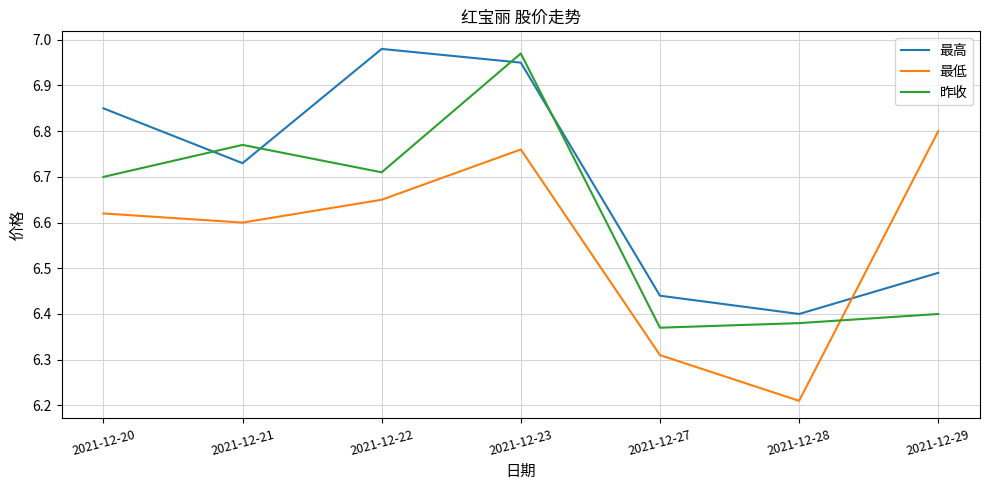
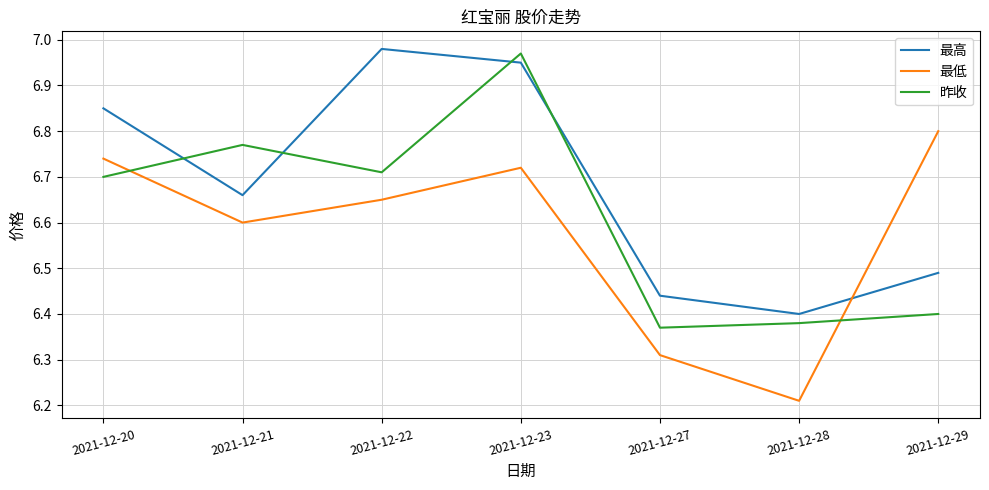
最低, 2021-12-20: 6.62 -> 6.74
最高, 2021-12-21: 6.73 -> 6.66
最低, 2021-12-23: 6.76 -> 6.72
